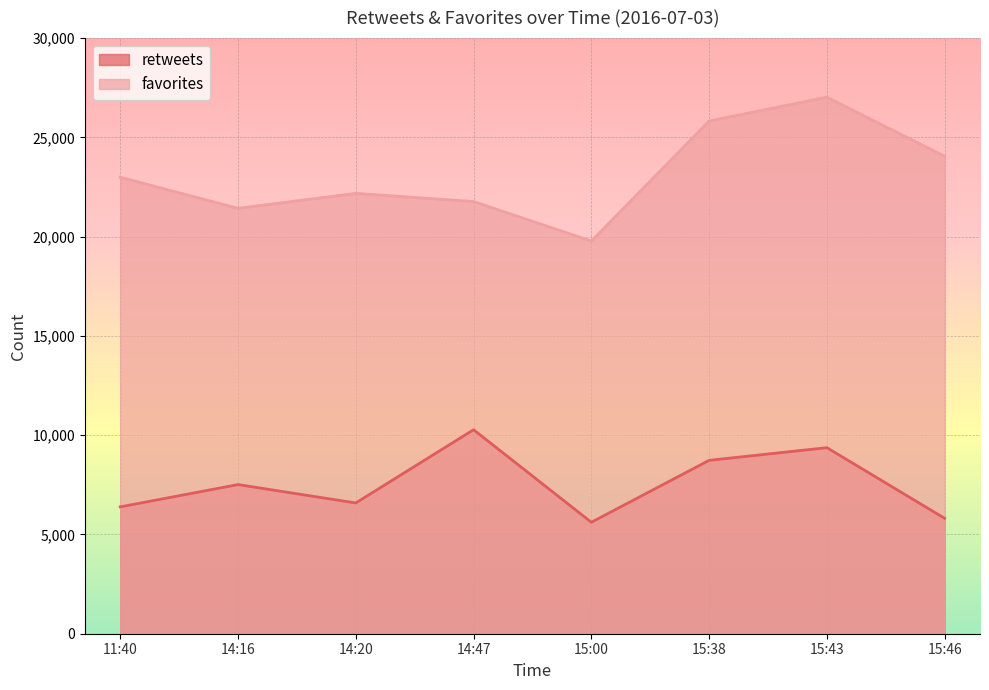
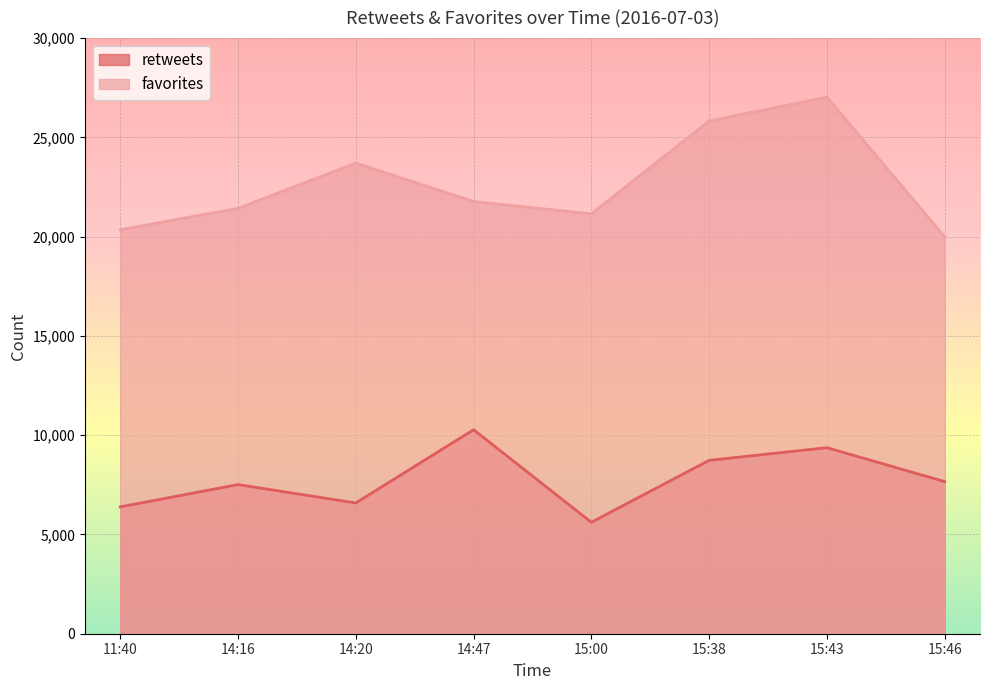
favorites, 11:40: 23,000 -> 20,300
favorites, 14:20: 22,200 -> 23,700
favorites, 15:00: 19,800 -> 21,200
retweets, 15:46: 5,800 -> 7,700
favorites, 15:46: 24,100 -> 20,000
